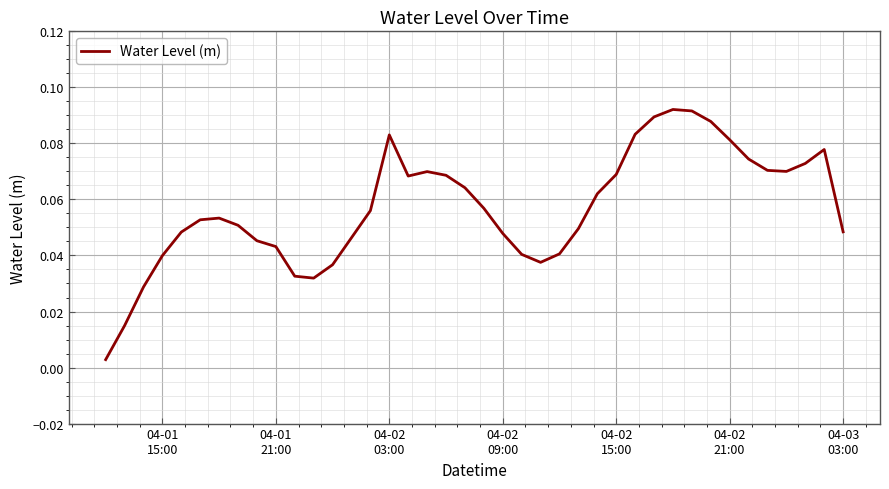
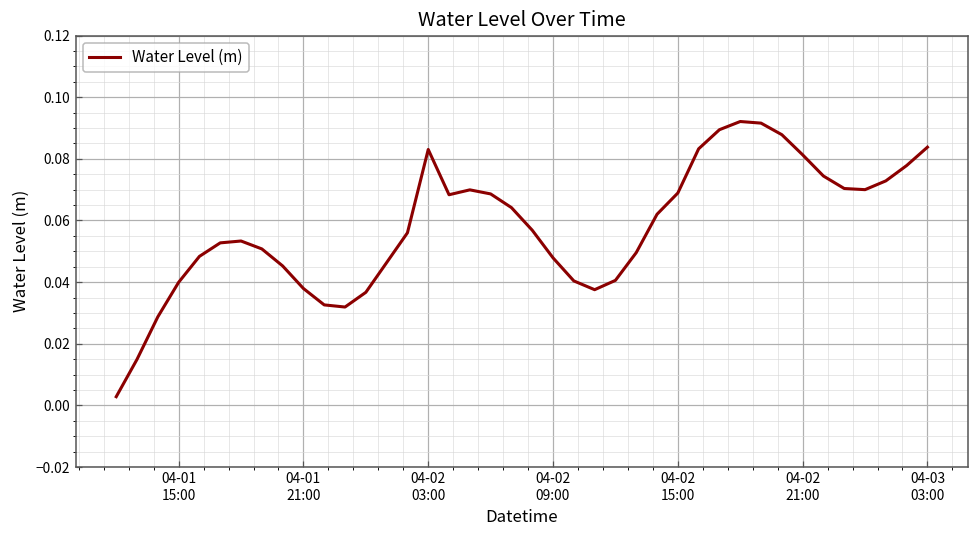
04-01 21:00: 0.043 -> 0.038
04-03 03:00: 0.048 -> 0.084
